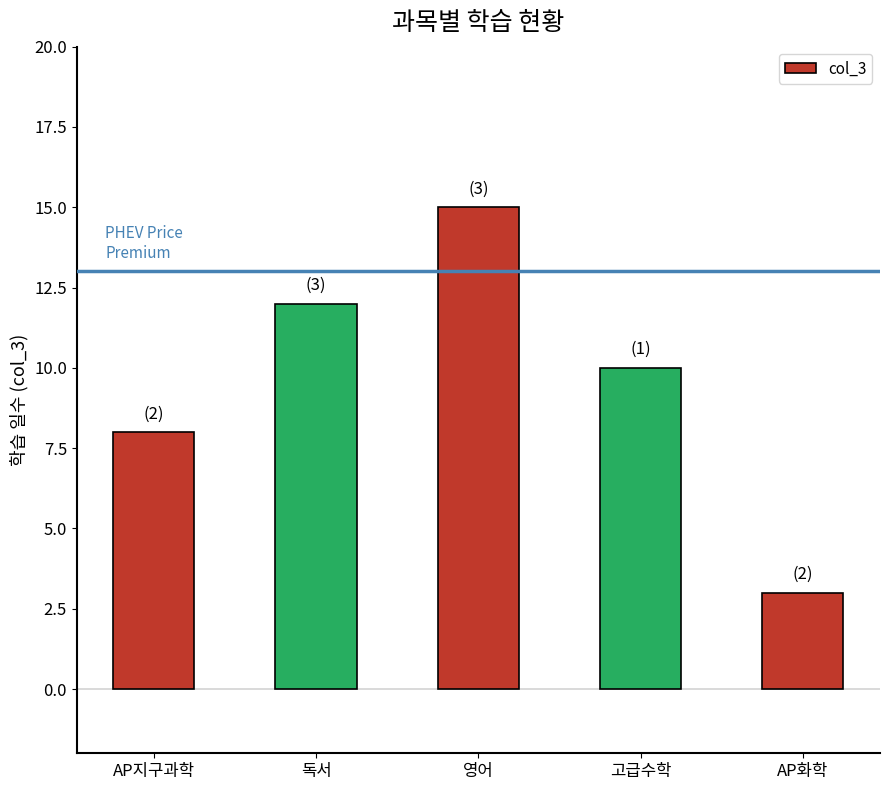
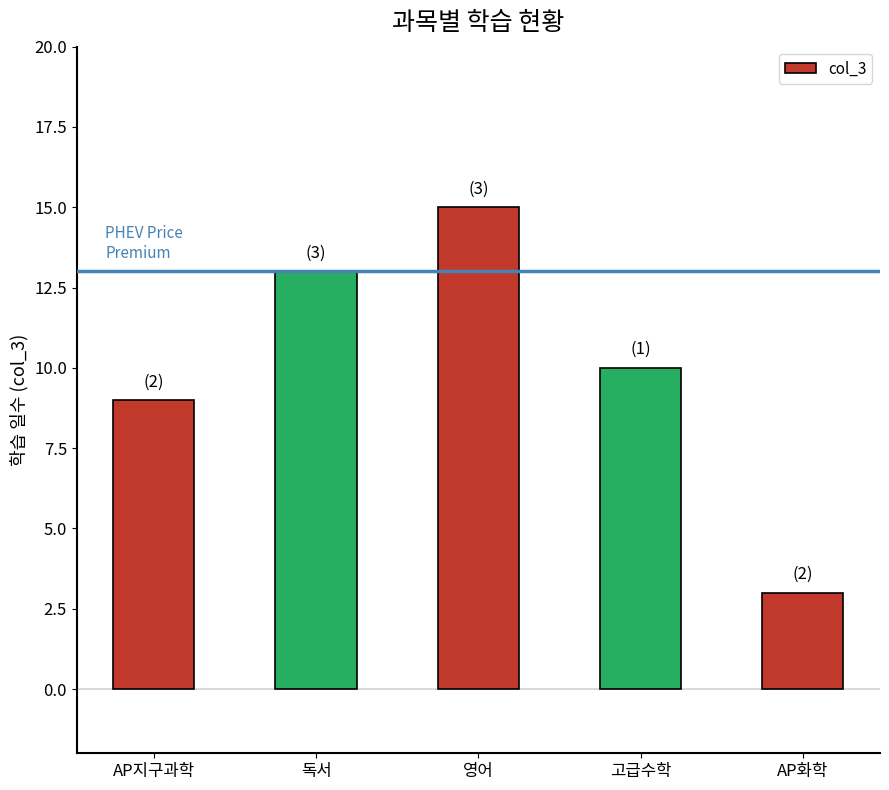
AP지구과학: 8 -> 9
독서: 12 -> 13
